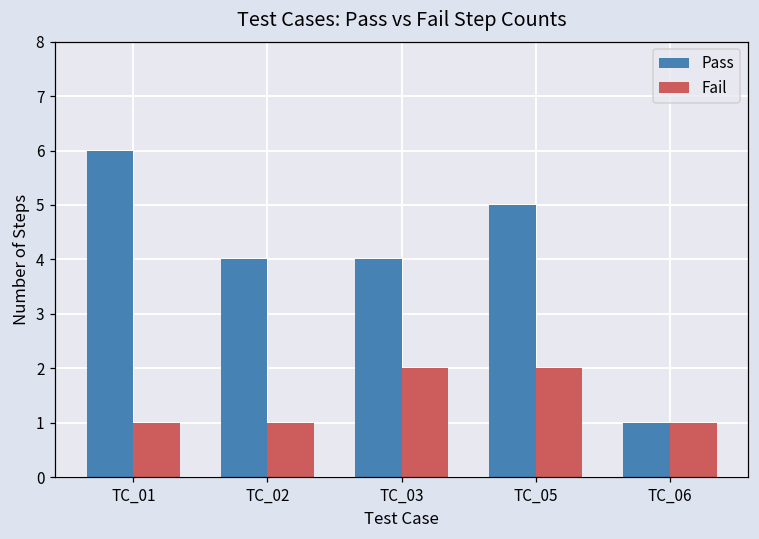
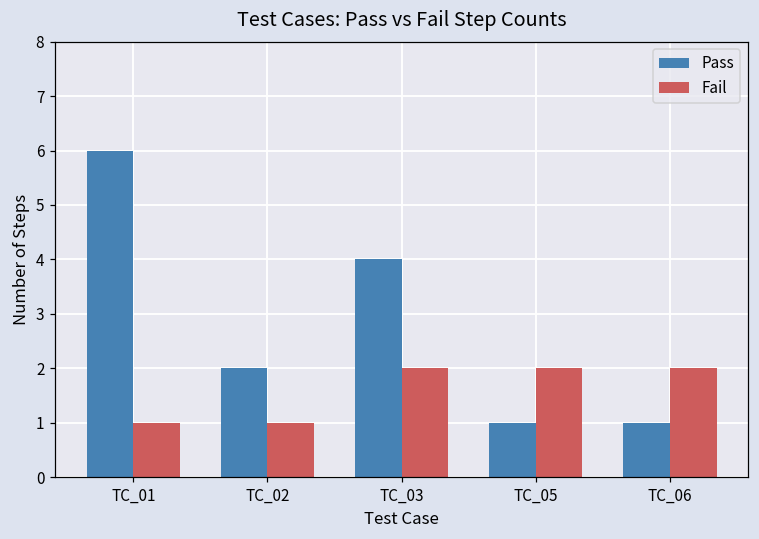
Pass, TC_02: 4 -> 2
Pass, TC_05: 5 -> 1
Fail, TC_06: 1 -> 2
